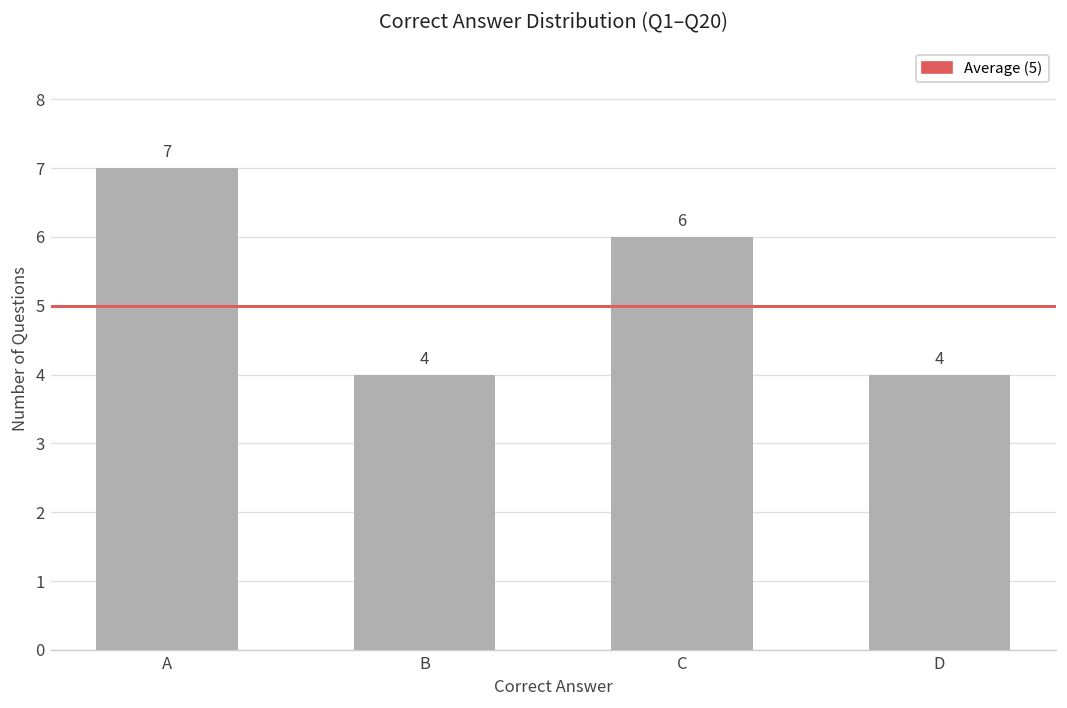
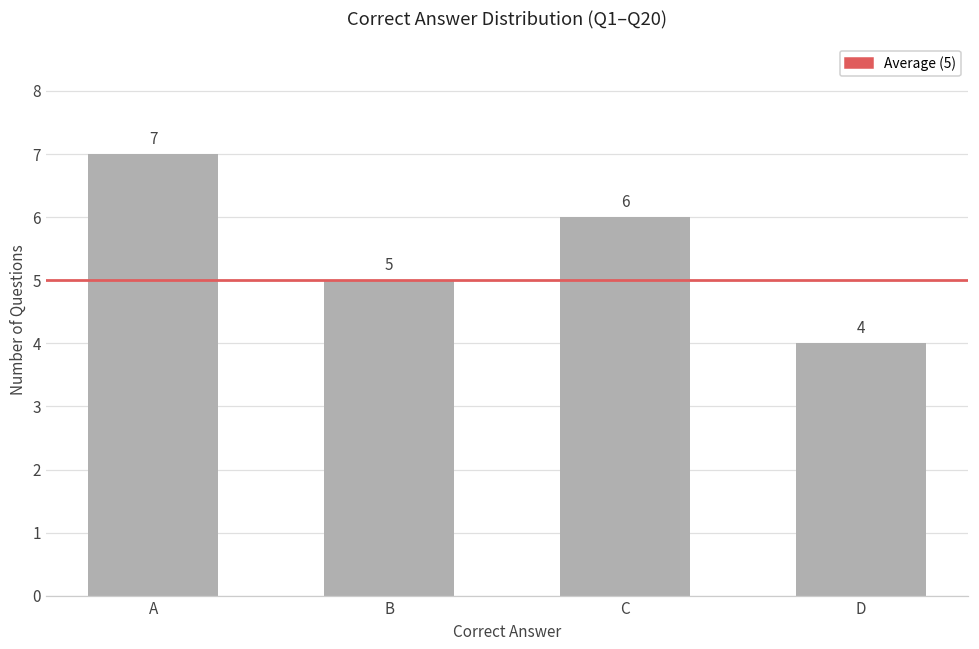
B: 4 -> 5
